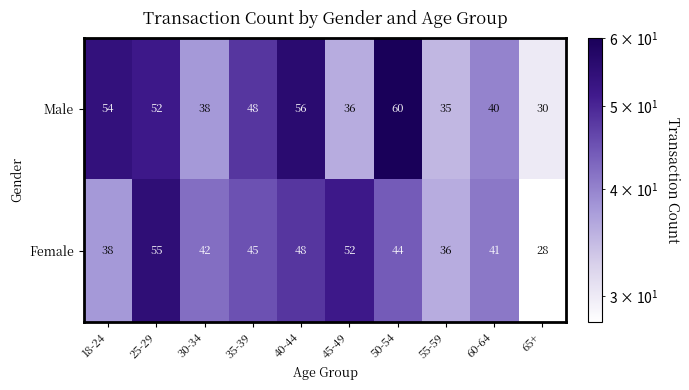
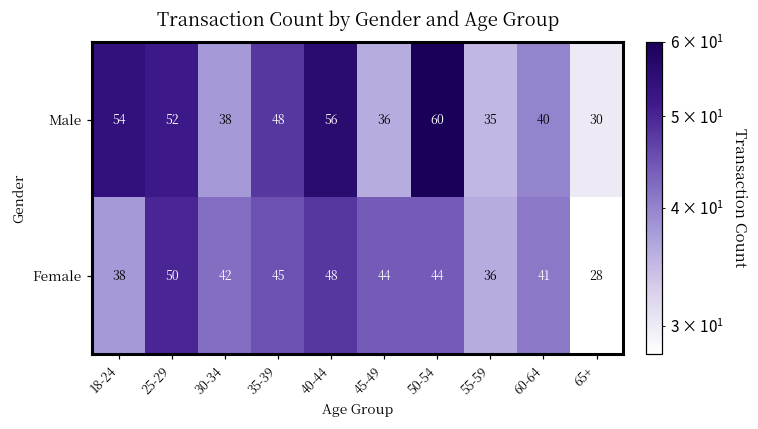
Female, 25-29: 55 -> 50
Female, 45-49: 52 -> 44
